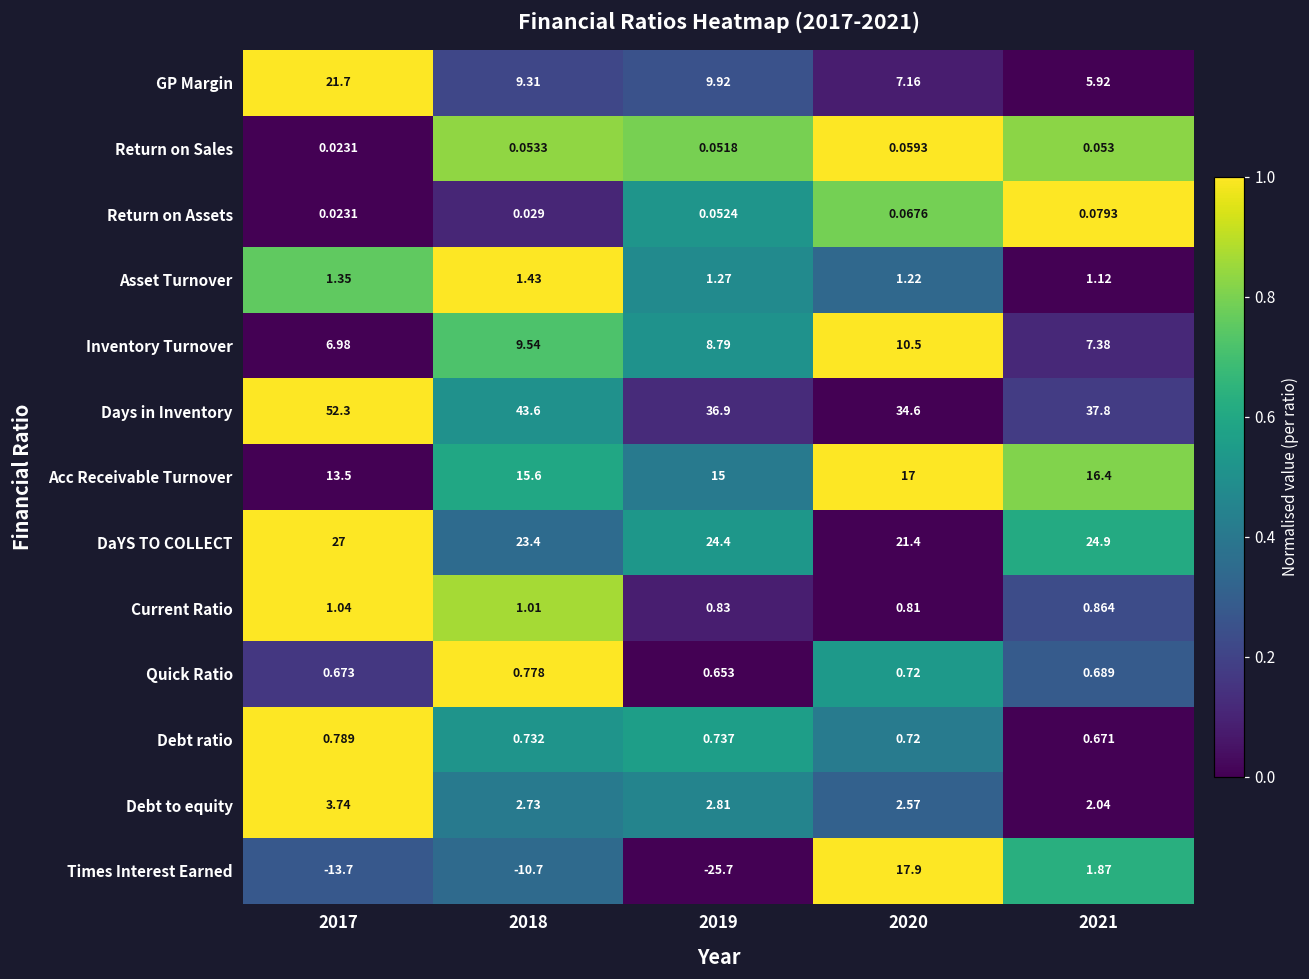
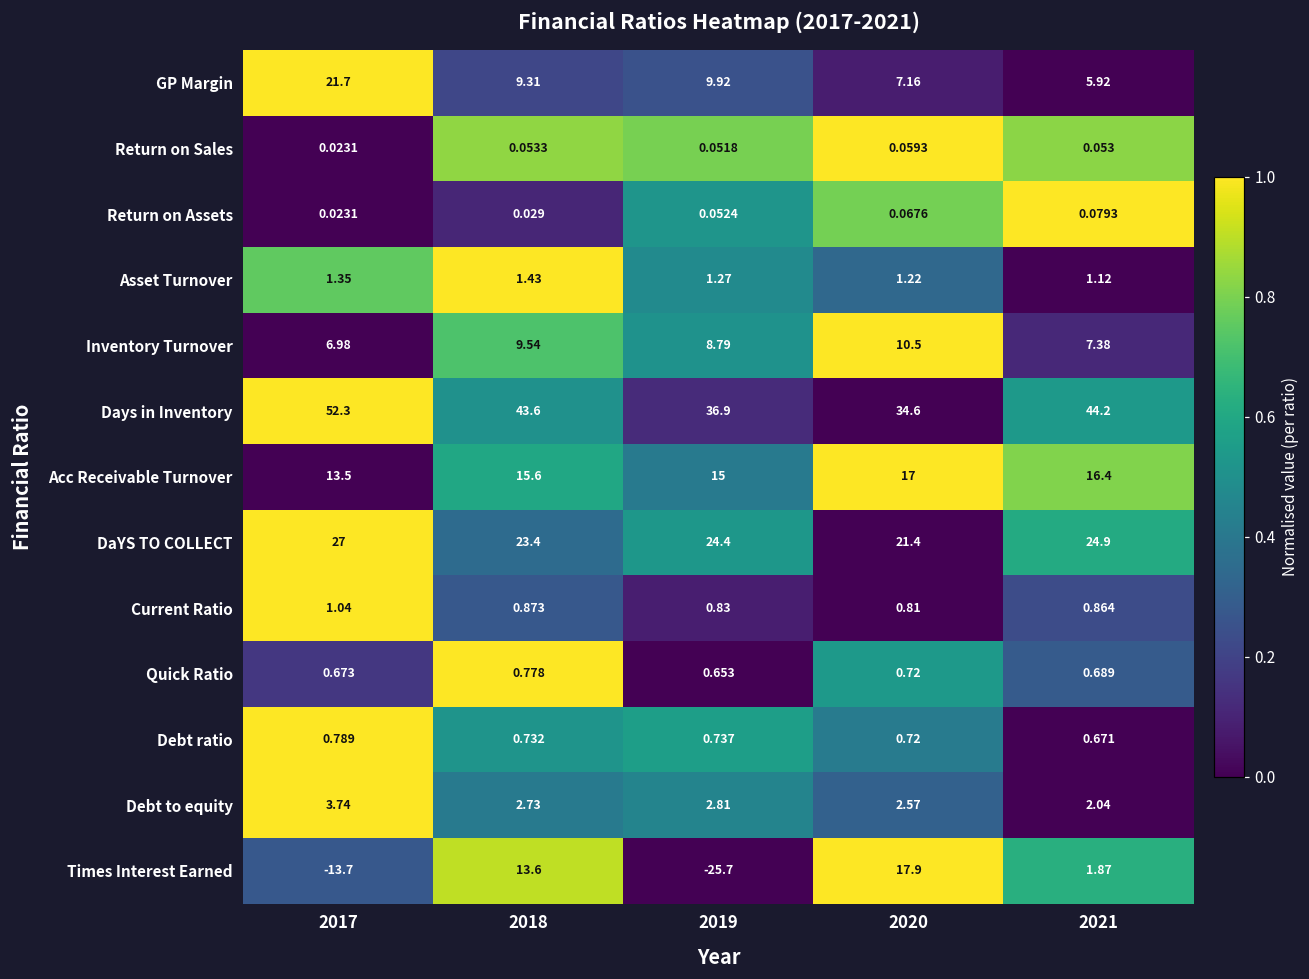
Days in Inventory, 2021: 37.8 -> 44.2
Current Ratio, 2018: 1.01 -> 0.873
Times Interest Earned, 2018: -10.7 -> 13.6
